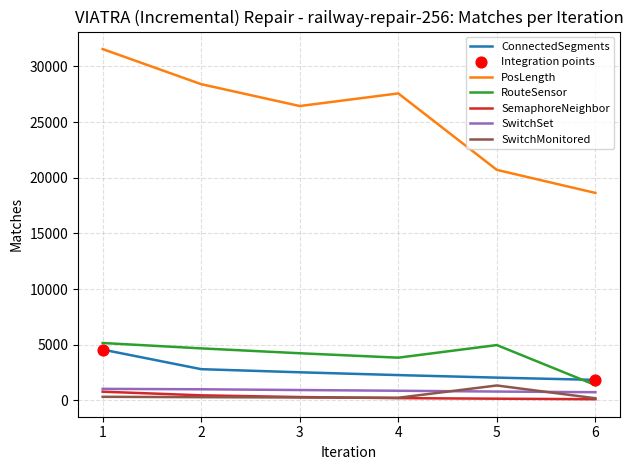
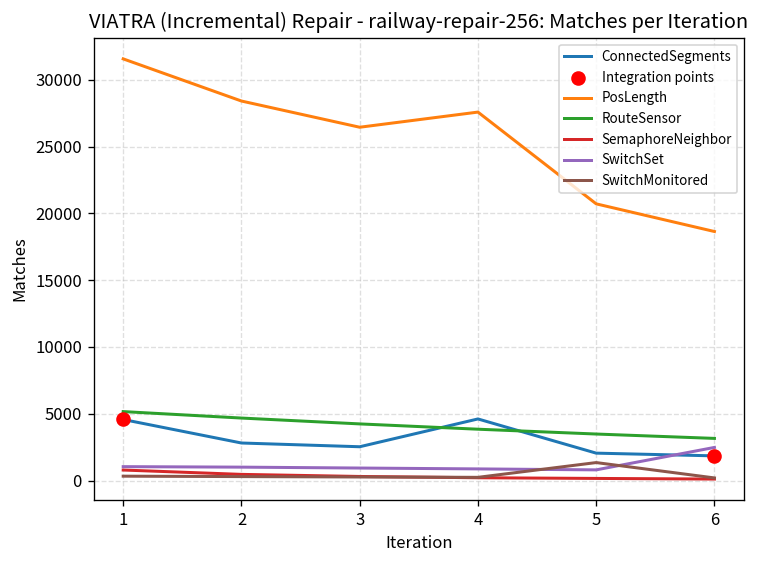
ConnectedSegments, 4: 2300 -> 4600
RouteSensor, 5: 5000 -> 3500
RouteSensor, 6: 1400 -> 3200
SwitchSet, 6: 700 -> 2500
